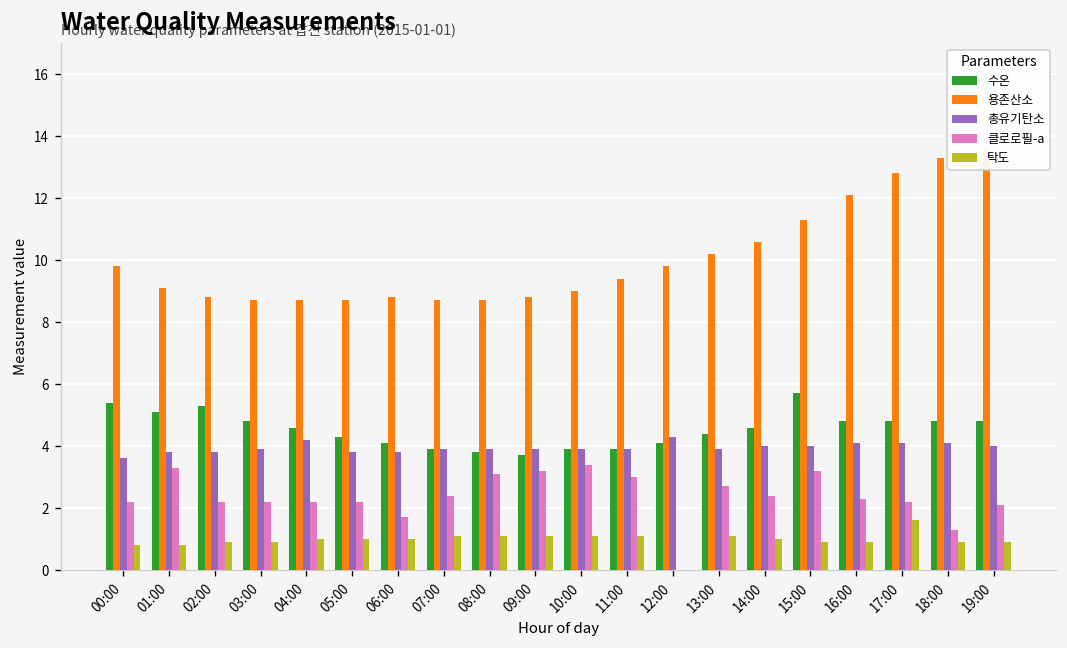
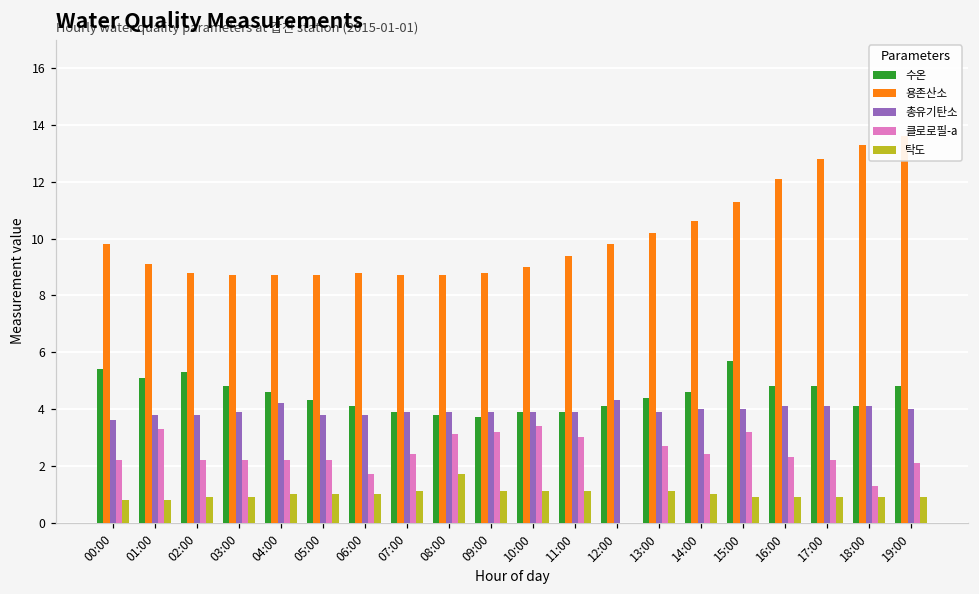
탁도, 08:00: 1.1 -> 1.7
탁도, 17:00: 1.6 -> 0.9
수온, 18:00: 4.8 -> 4.1
